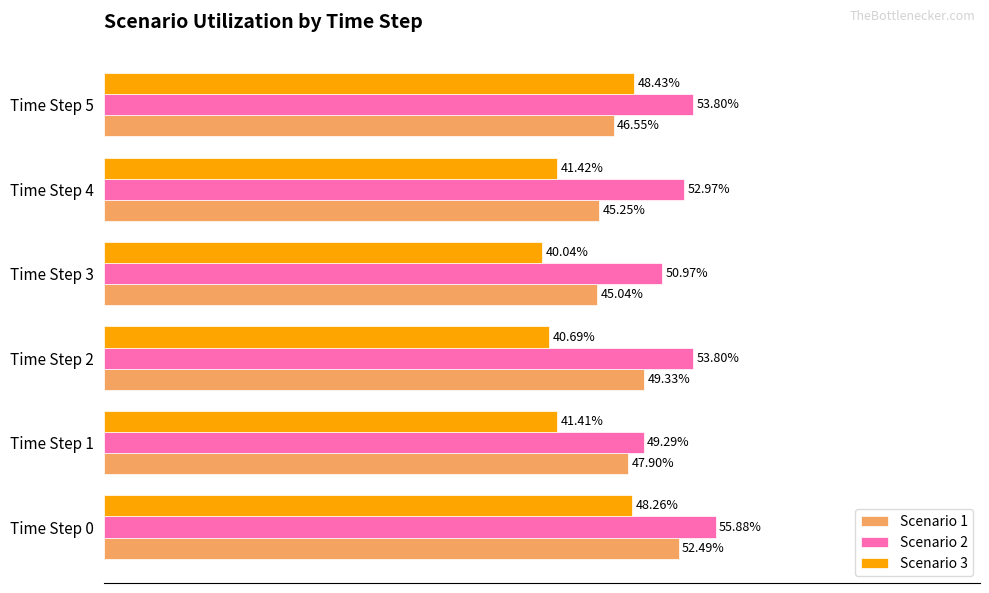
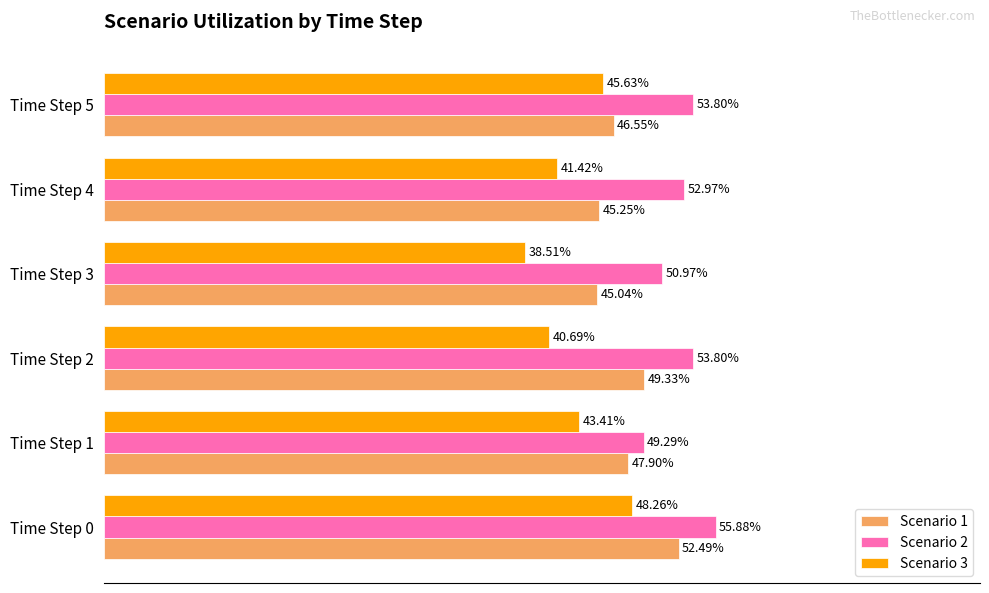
Scenario 3, Time Step 5: 48.43% -> 45.63%
Scenario 3, Time Step 3: 40.04% -> 38.51%
Scenario 3, Time Step 1: 41.41% -> 43.41%
